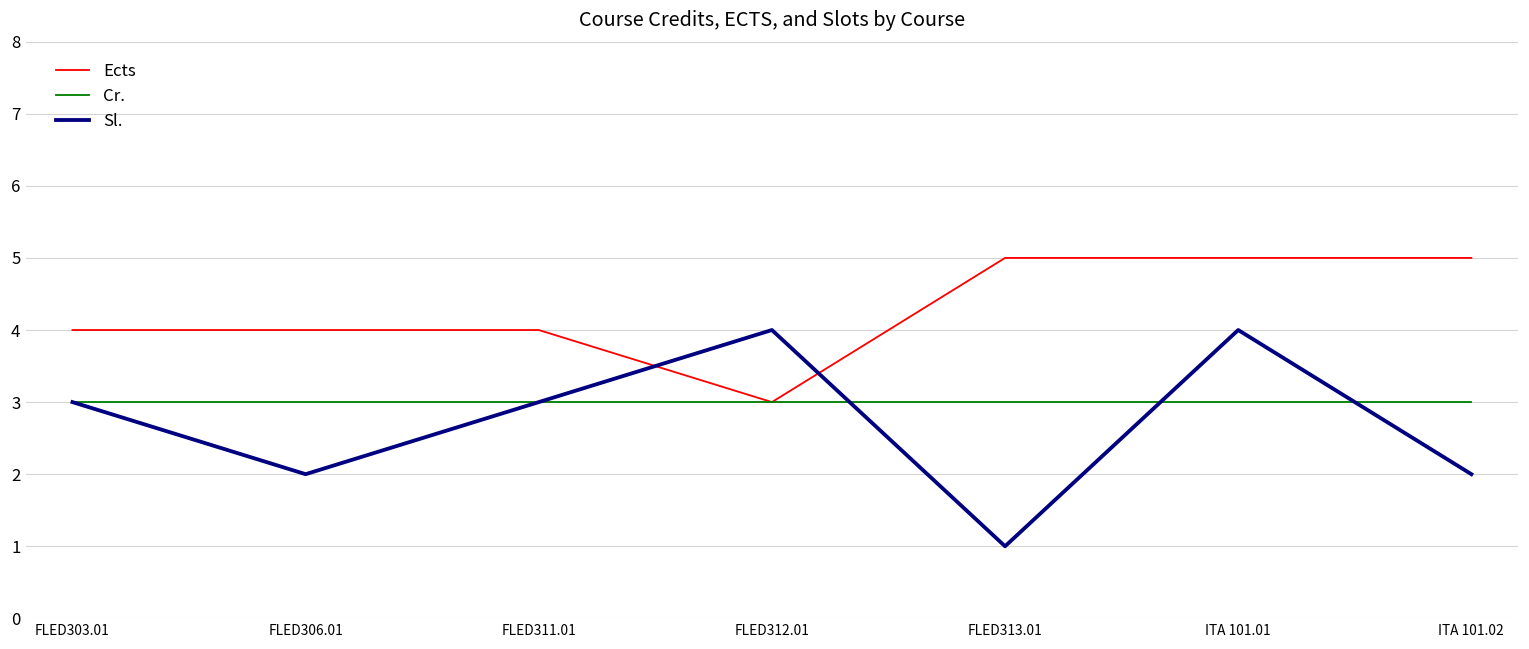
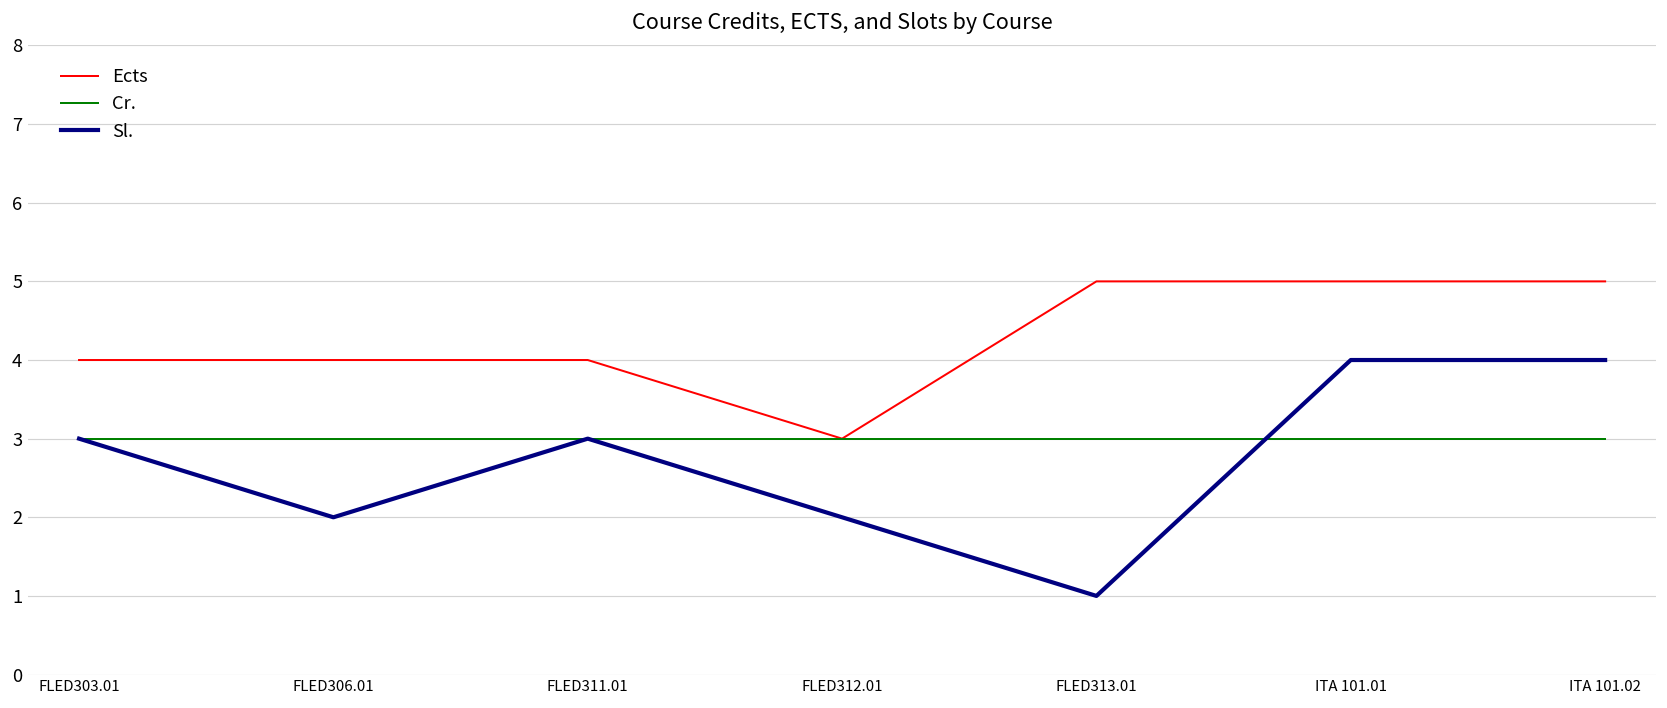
Sl., FLED312.01: 4 -> 2
Sl., ITA 101.02: 2 -> 4
